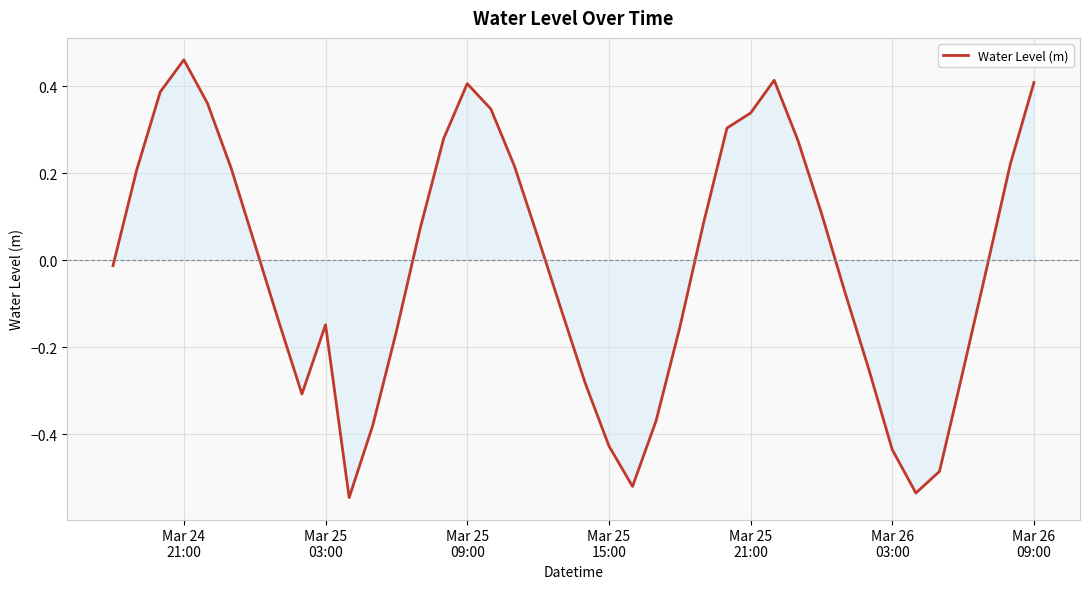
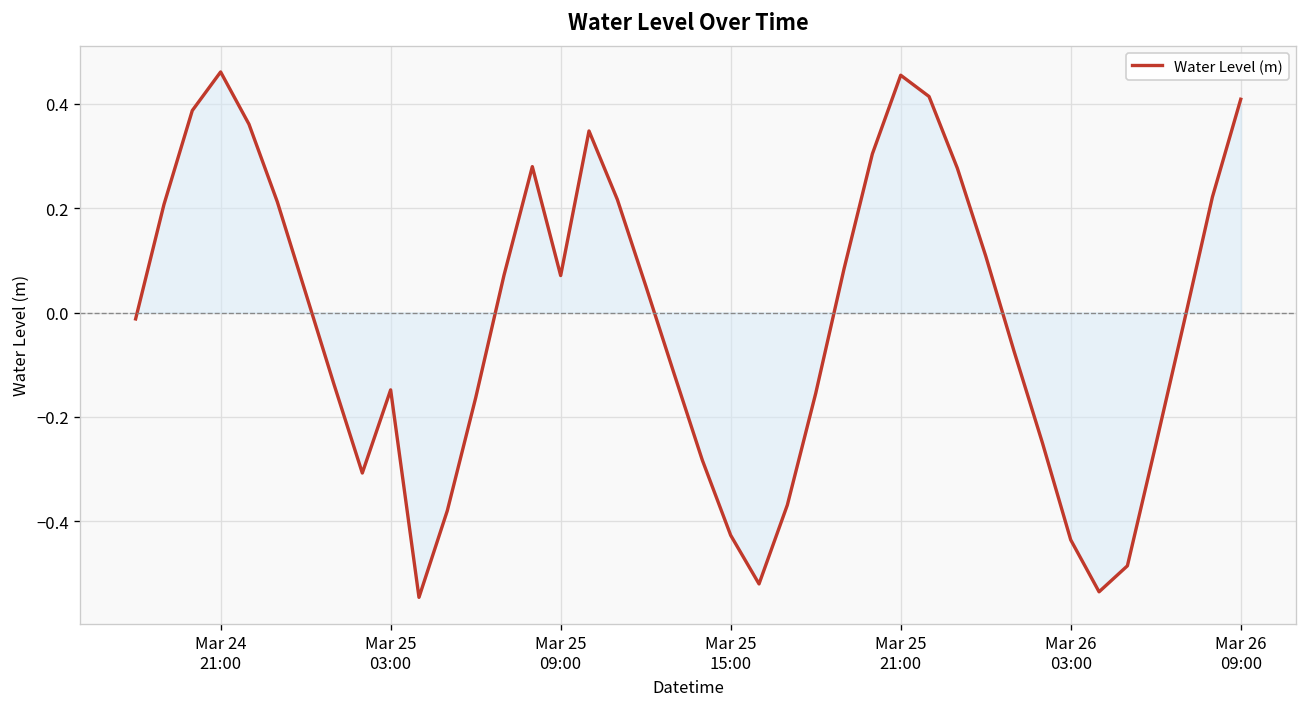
Water Level (m), Mar 25 09:00: 0.41 -> 0.07
Water Level (m), Mar 25 21:00: 0.34 -> 0.45
